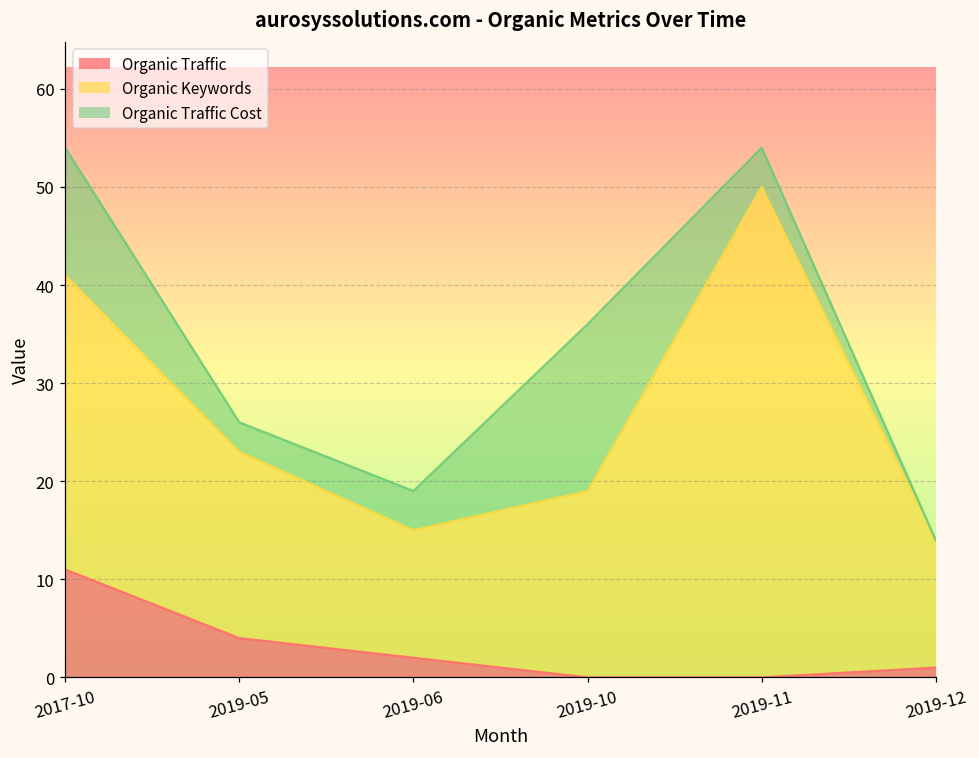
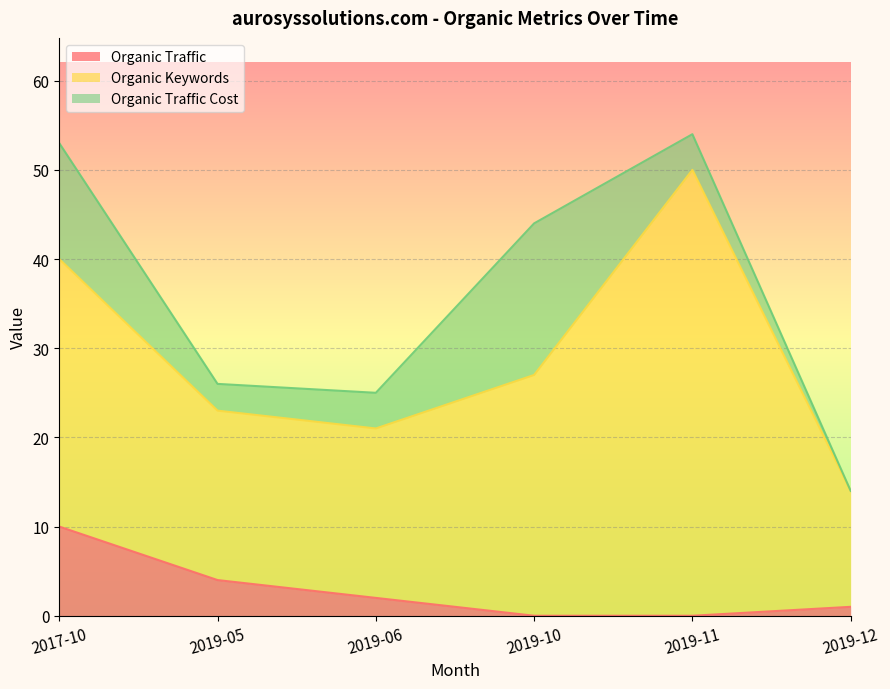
Organic Traffic, 2017-10: 11 -> 10
Organic Keywords, 2019-06: 13 -> 19
Organic Keywords, 2019-10: 19 -> 27
